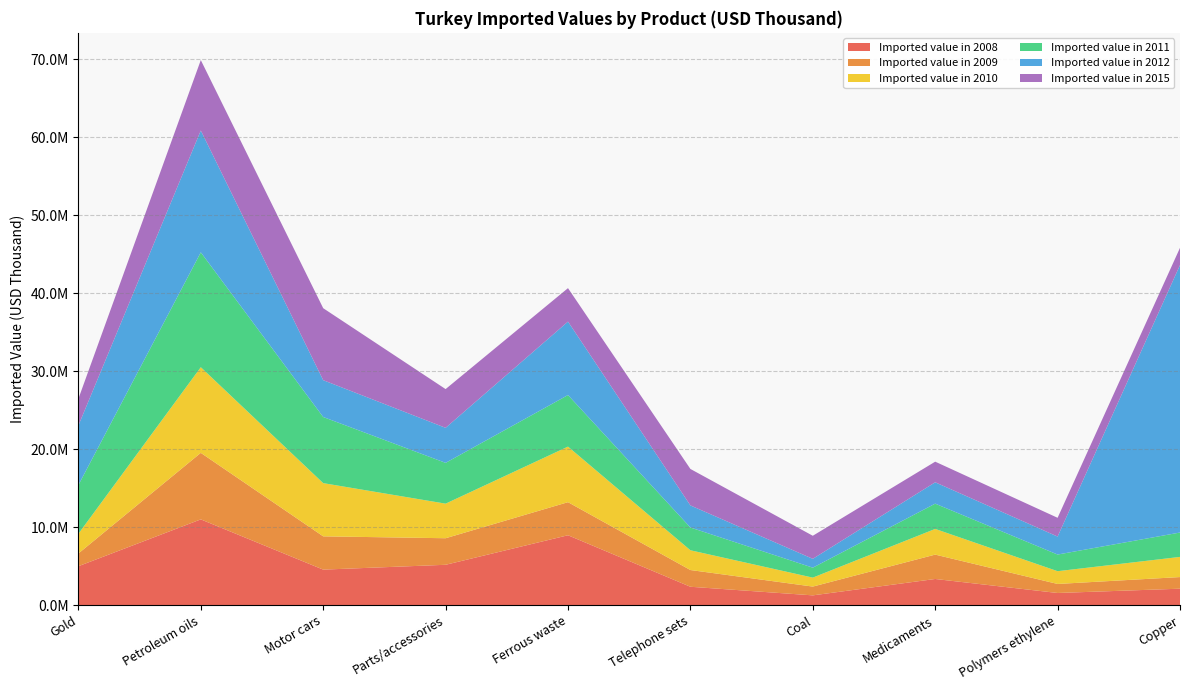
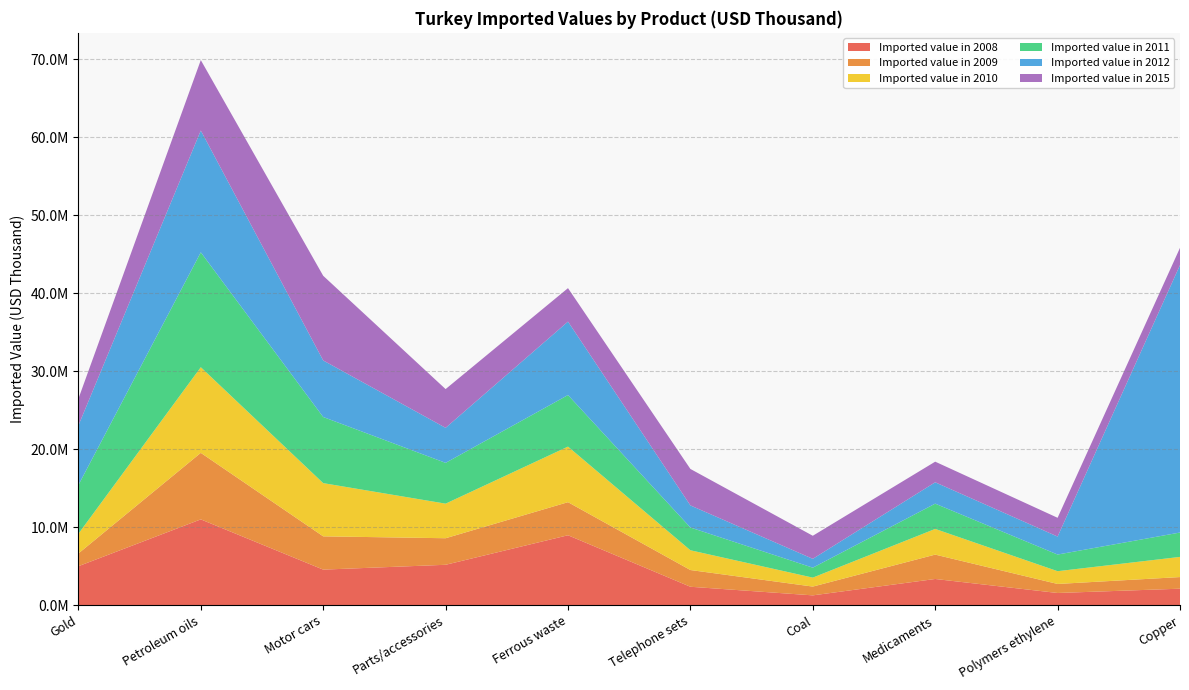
Imported value in 2012, Motor cars: 5000000 -> 7000000
Imported value in 2015, Motor cars: 9000000 -> 11000000
